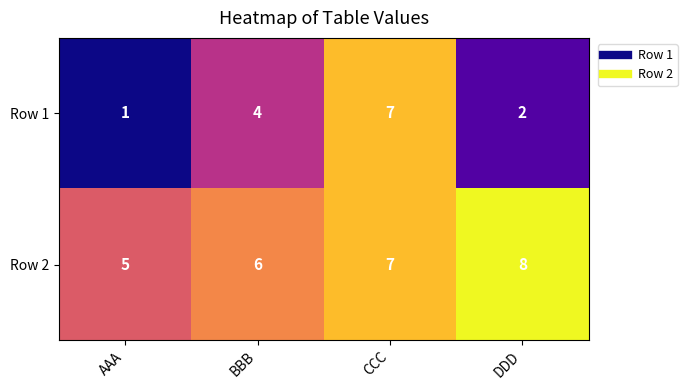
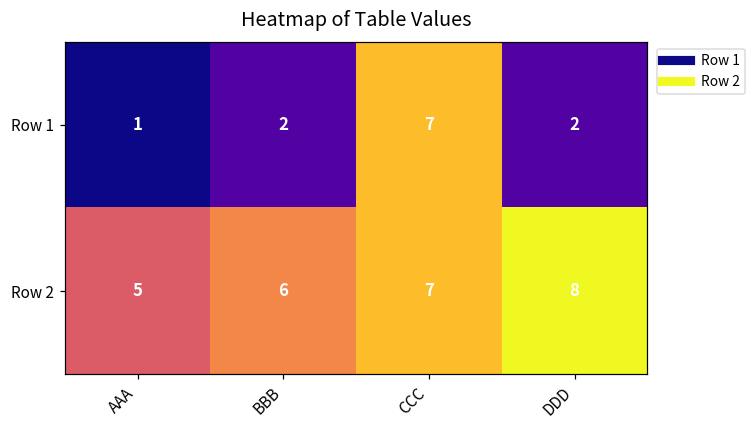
Row 1, BBB: 4 -> 2
